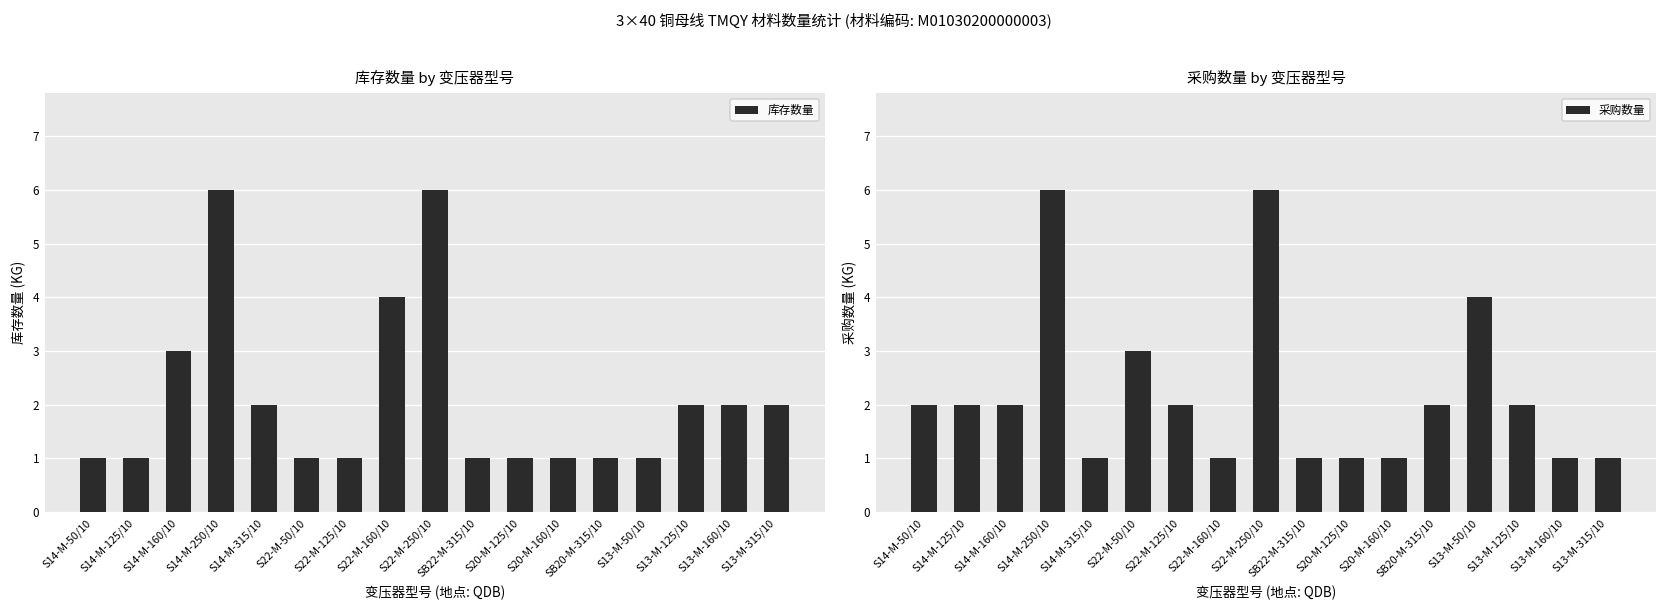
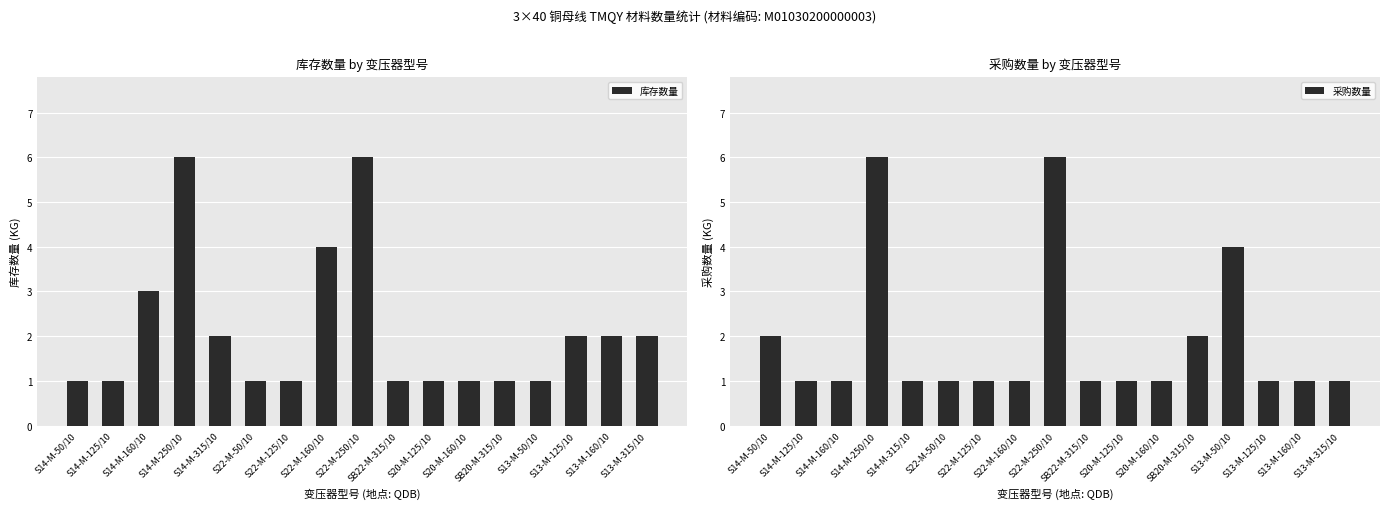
采购数量 by 变压器型号, S14-M-125/10: 2 -> 1
采购数量 by 变压器型号, S14-M-160/10: 2 -> 1
采购数量 by 变压器型号, S22-M-50/10: 3 -> 1
采购数量 by 变压器型号, S22-M-125/10: 2 -> 1
采购数量 by 变压器型号, S13-M-125/10: 2 -> 1
